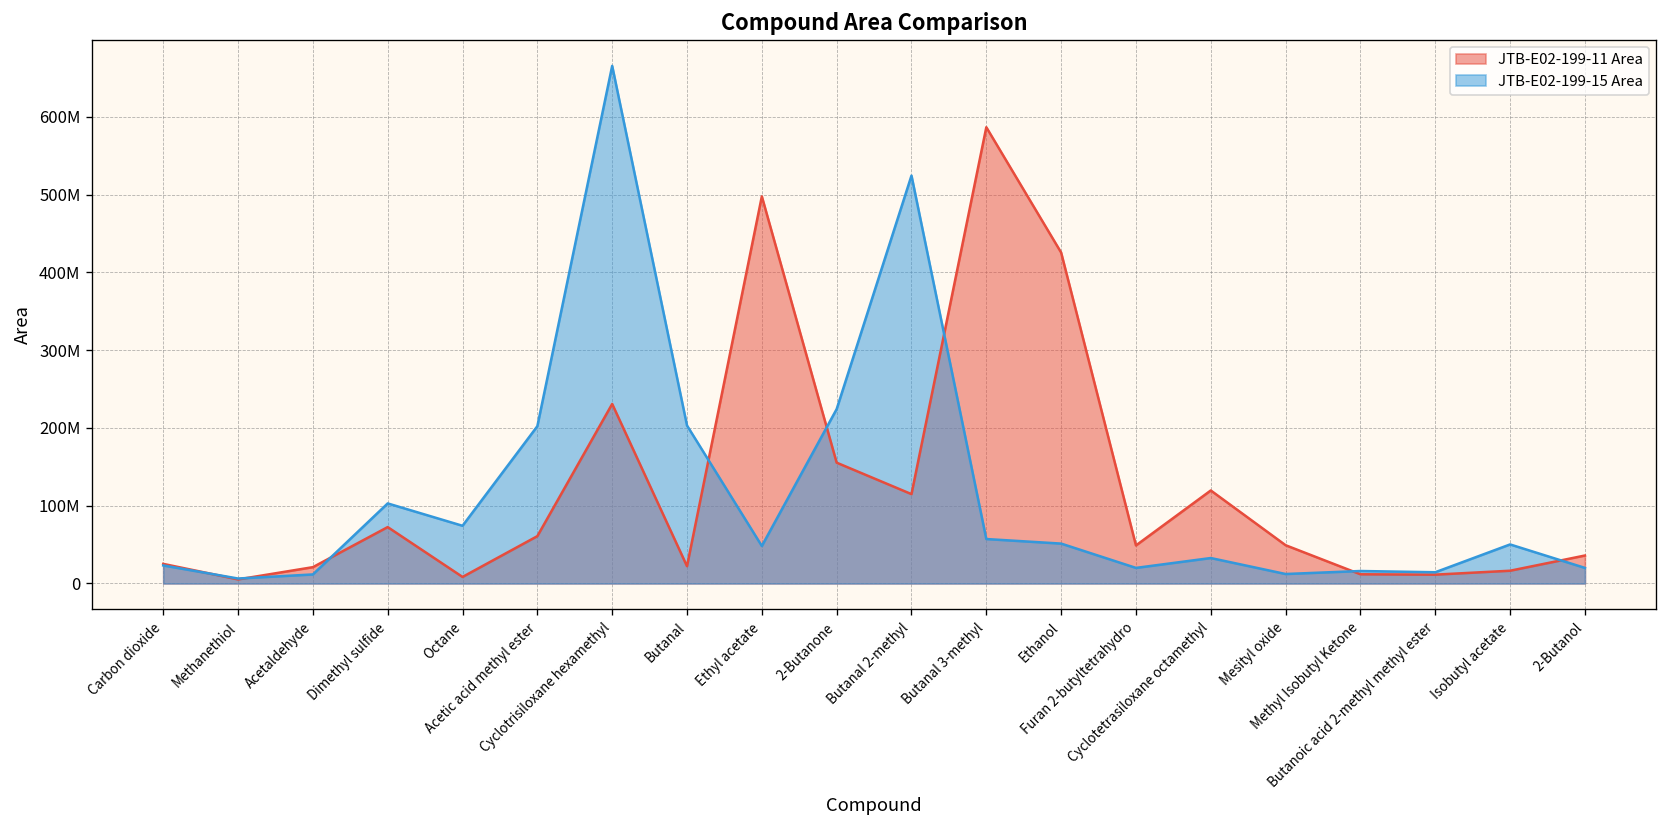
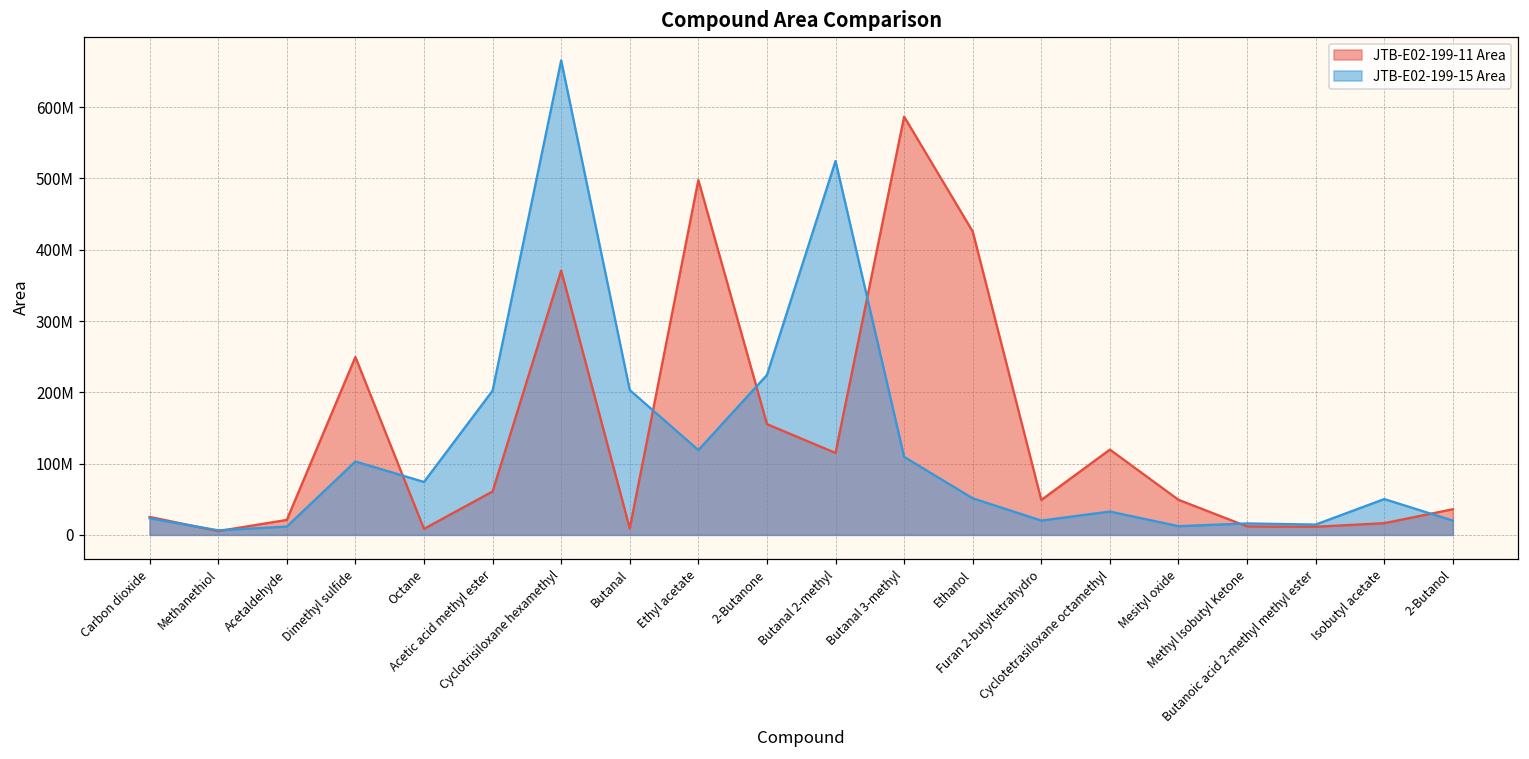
JTB-E02-199-11 Area, Dimethyl sulfide: 70000000 -> 250000000
JTB-E02-199-11 Area, Cyclotrisiloxane hexamethyl: 230000000 -> 370000000
JTB-E02-199-11 Area, Butanal: 20000000 -> 10000000
JTB-E02-199-15 Area, Ethyl acetate: 50000000 -> 120000000
JTB-E02-199-15 Area, Butanal 3-methyl: 60000000 -> 110000000
